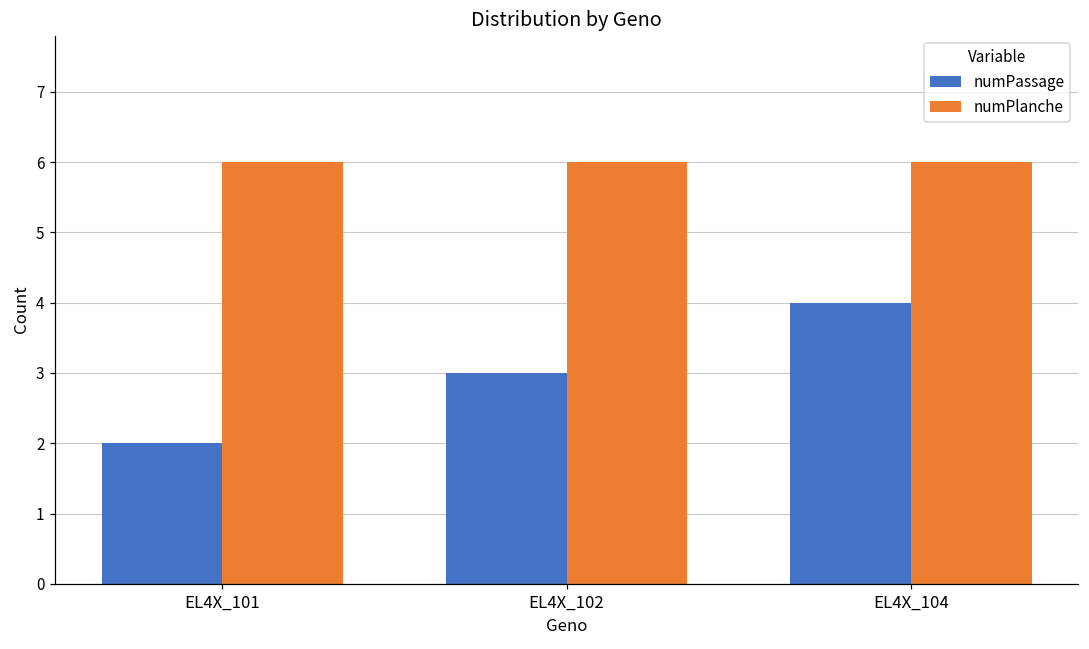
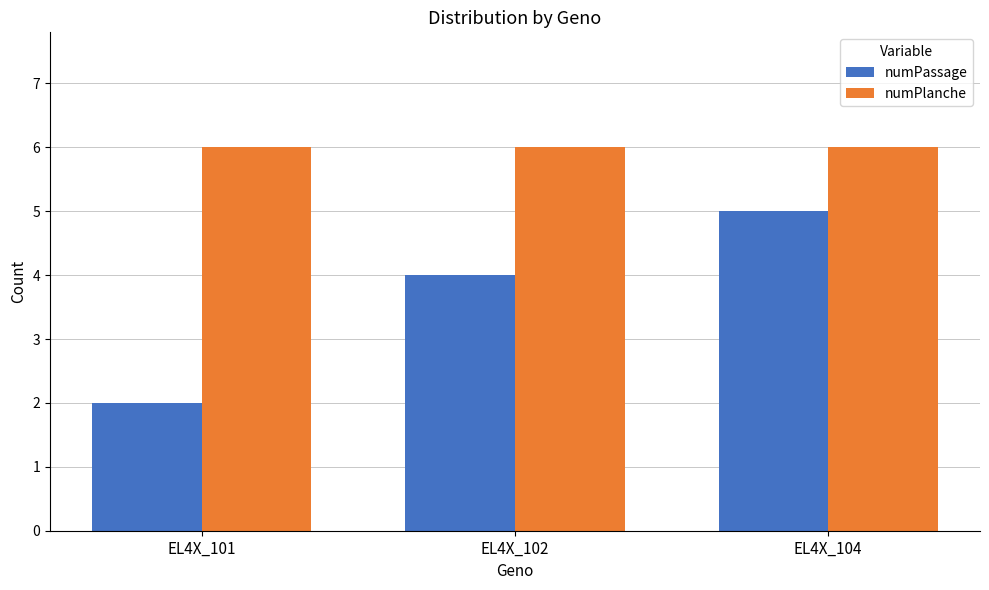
numPassage, EL4X_102: 3 -> 4
numPassage, EL4X_104: 4 -> 5
